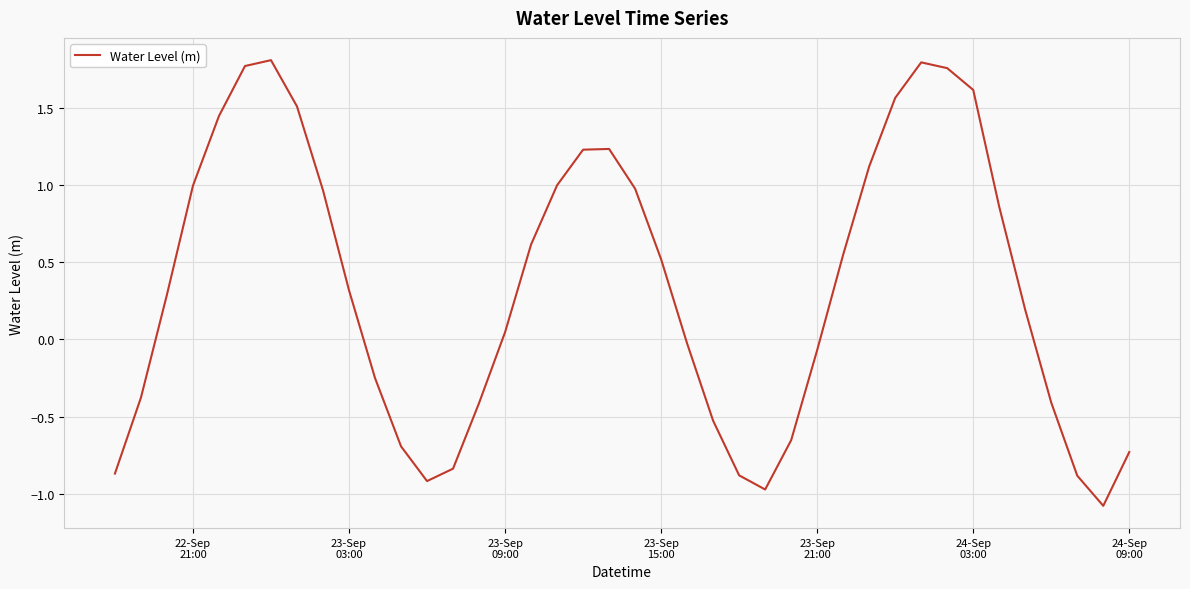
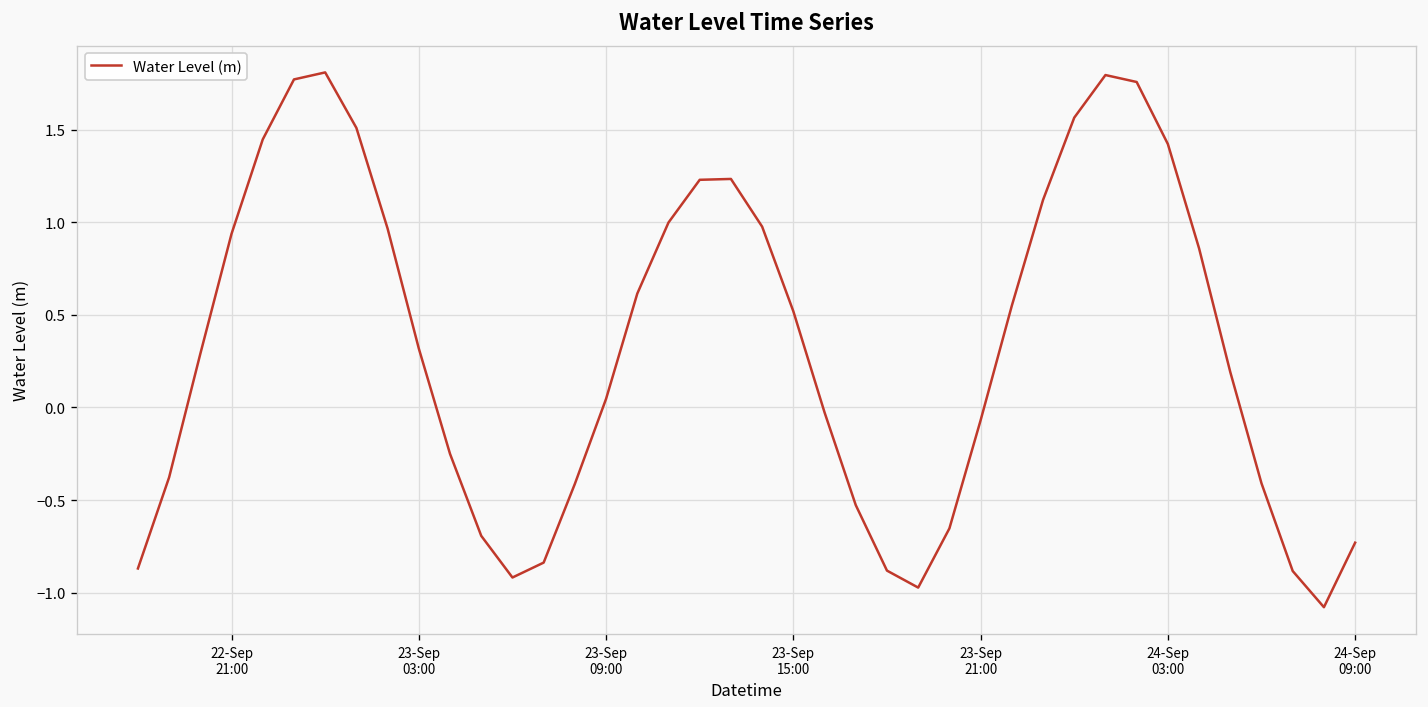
22-Sep 21:00: 1.00 -> 0.94
24-Sep 03:00: 1.62 -> 1.42
